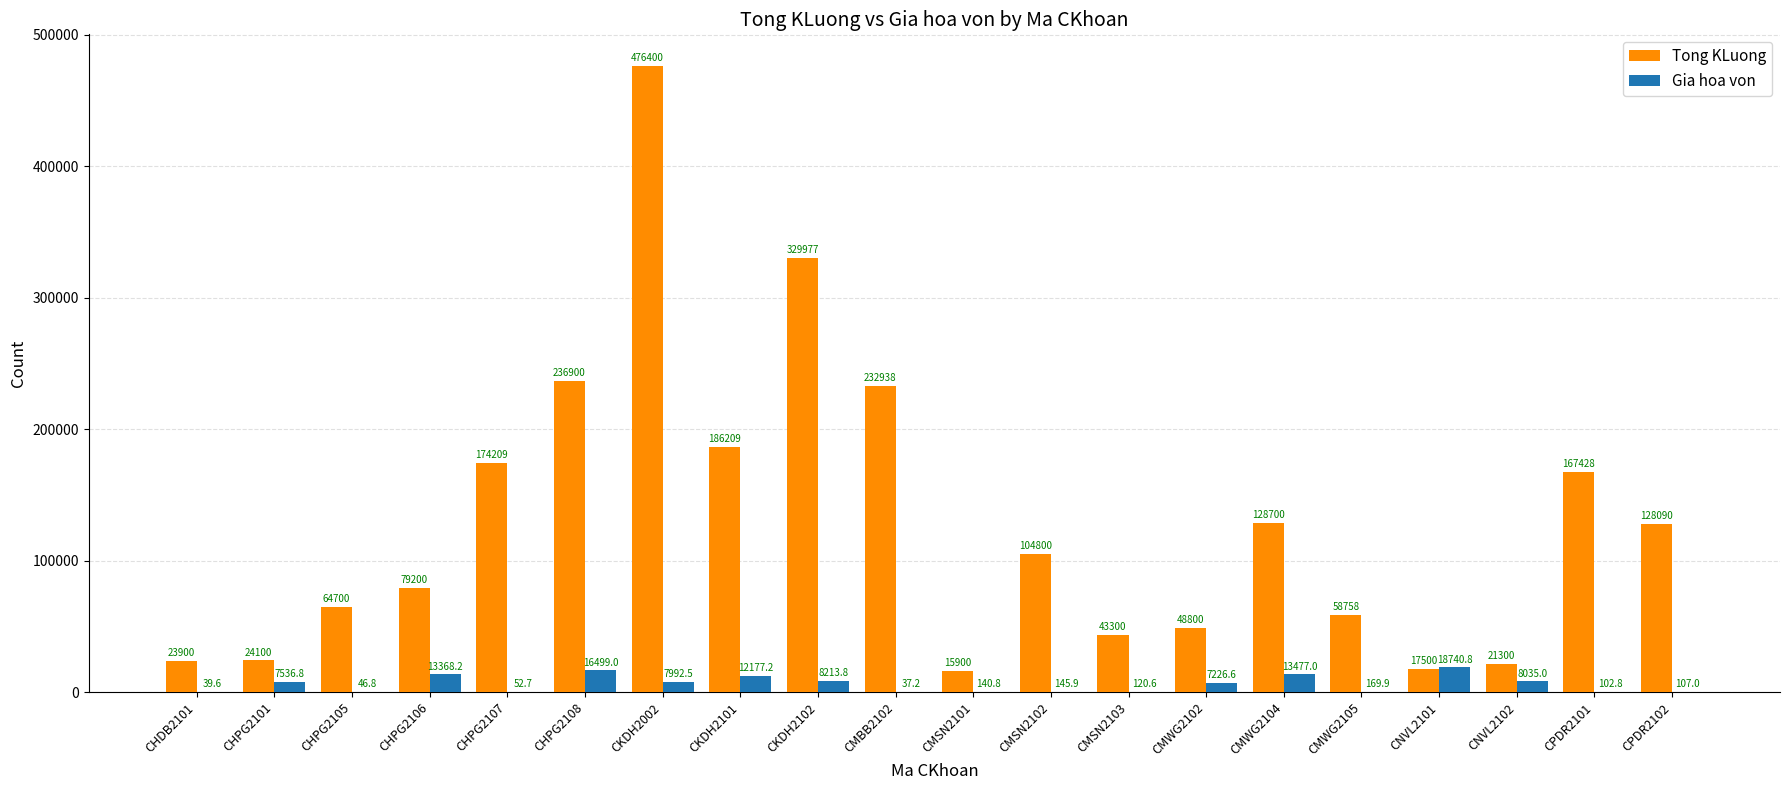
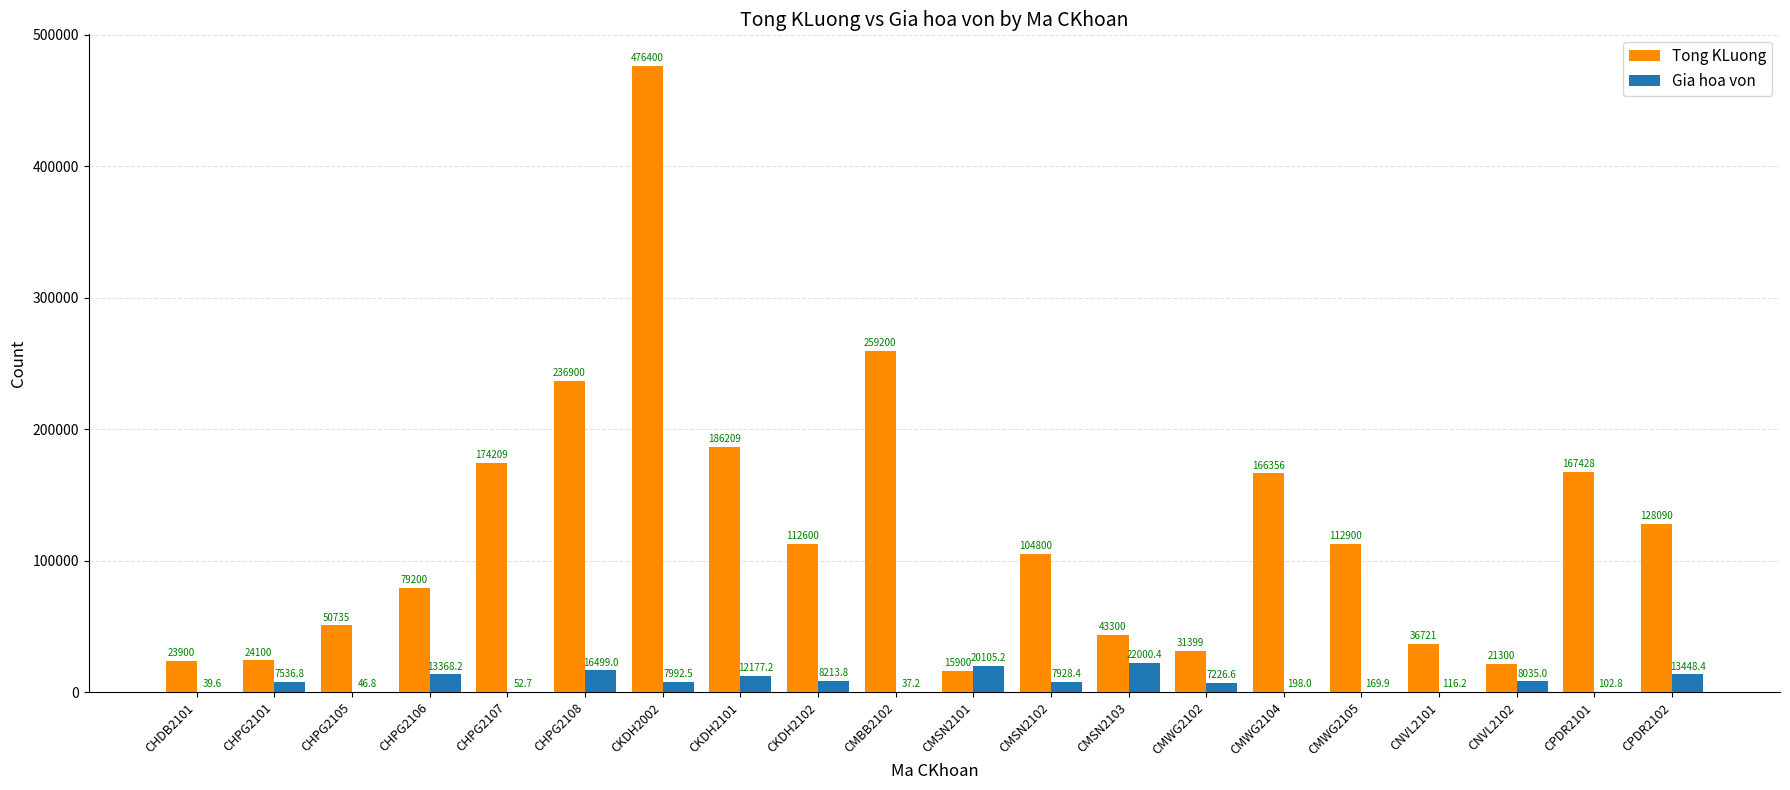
Tong KLuong, CHPG2105: 64700 -> 50735
Tong KLuong, CKDH2102: 329977 -> 112600
Tong KLuong, CMBB2102: 232938 -> 259200
Gia hoa von, CMSN2101: 140.8 -> 20105.2
Gia hoa von, CMSN2102: 145.9 -> 7928.4
Gia hoa von, CMSN2103: 120.6 -> 22000.4
Tong KLuong, CMWG2102: 48800 -> 31399
Tong KLuong, CMWG2104: 128700 -> 166356
Gia hoa von, CMWG2104: 13477.0 -> 198.0
Tong KLuong, CMWG2105: 58758 -> 112900
Tong KLuong, CNVL2101: 17500 -> 36721
Gia hoa von, CNVL2101: 18740.8 -> 116.2
Gia hoa von, CPDR2102: 107.0 -> 13448.4
